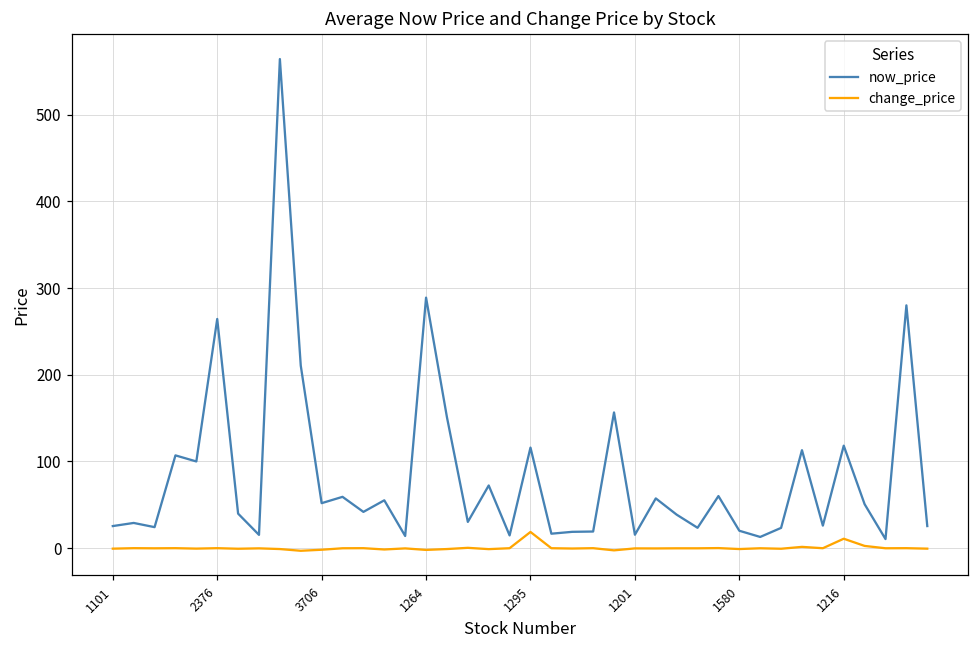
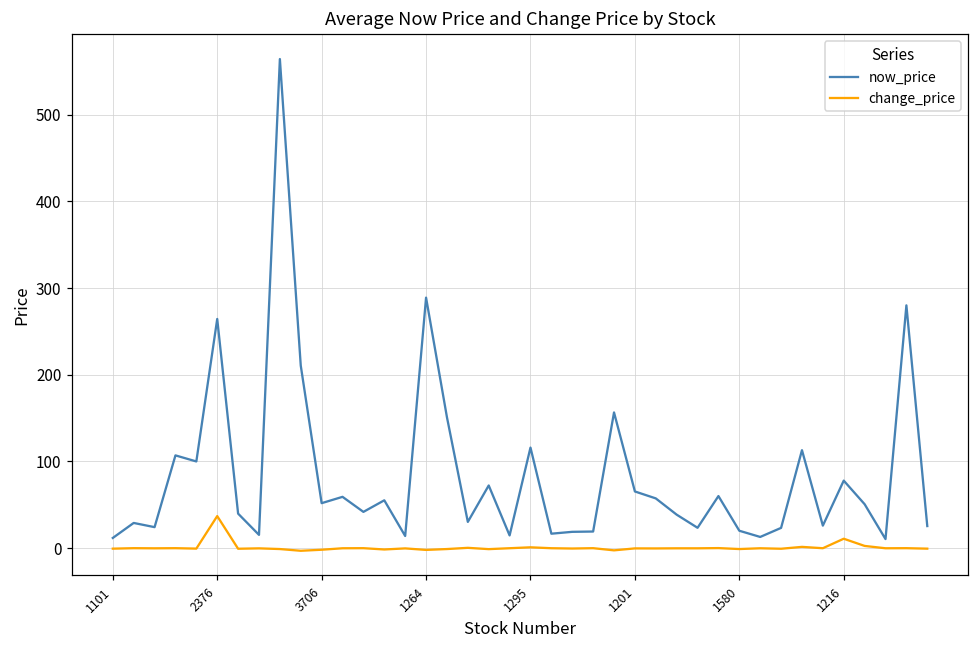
now_price, 1101: 30 -> 10
change_price, 2376: 0 -> 40
change_price, 1295: 20 -> 0
now_price, 1201: 20 -> 70
now_price, 1216: 120 -> 80
